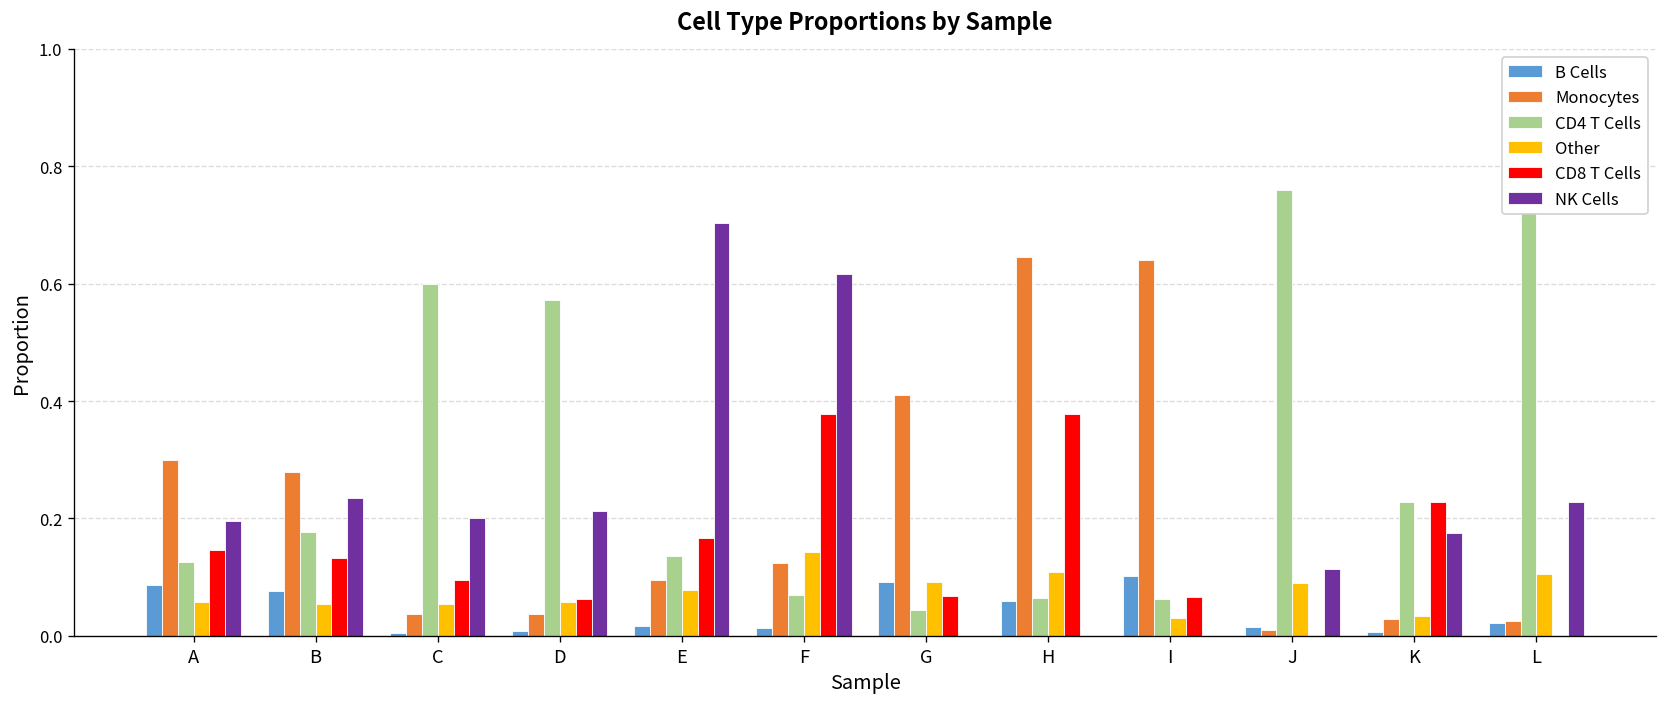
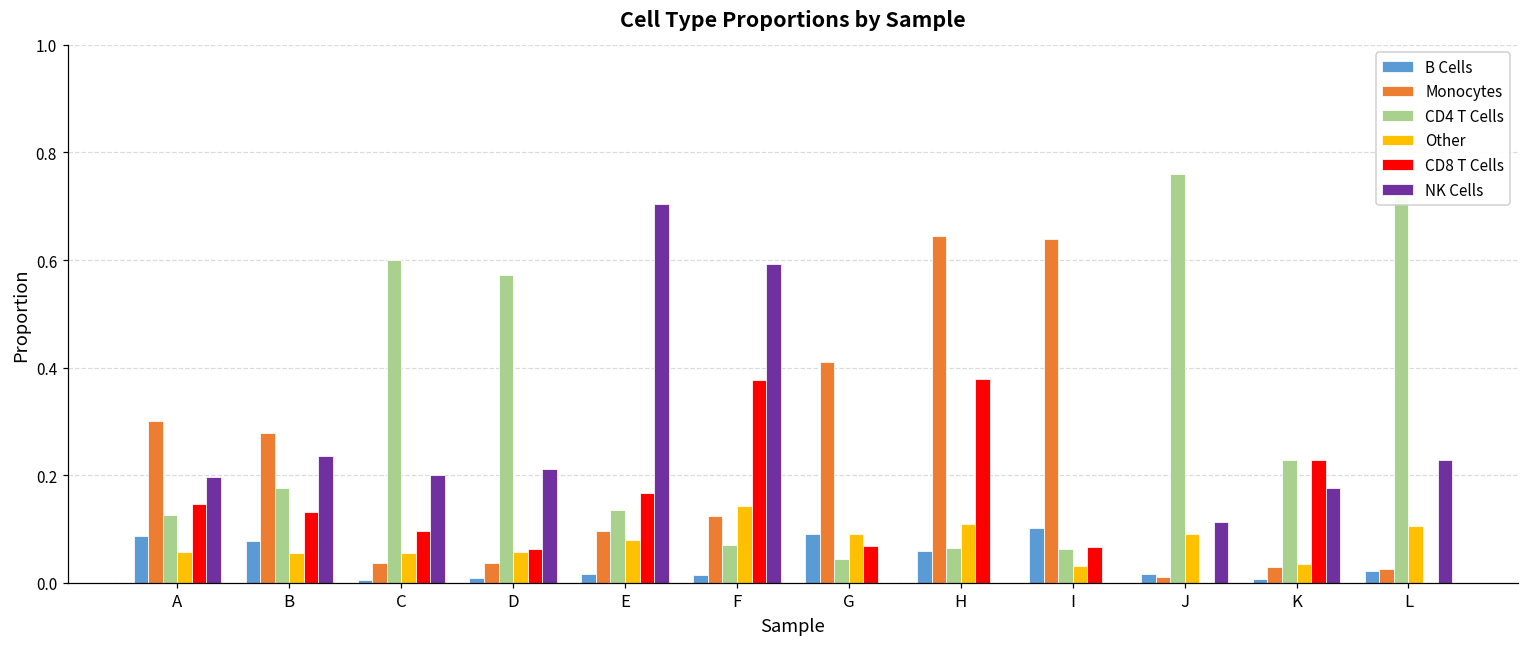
NK Cells, F: 0.62 -> 0.59
